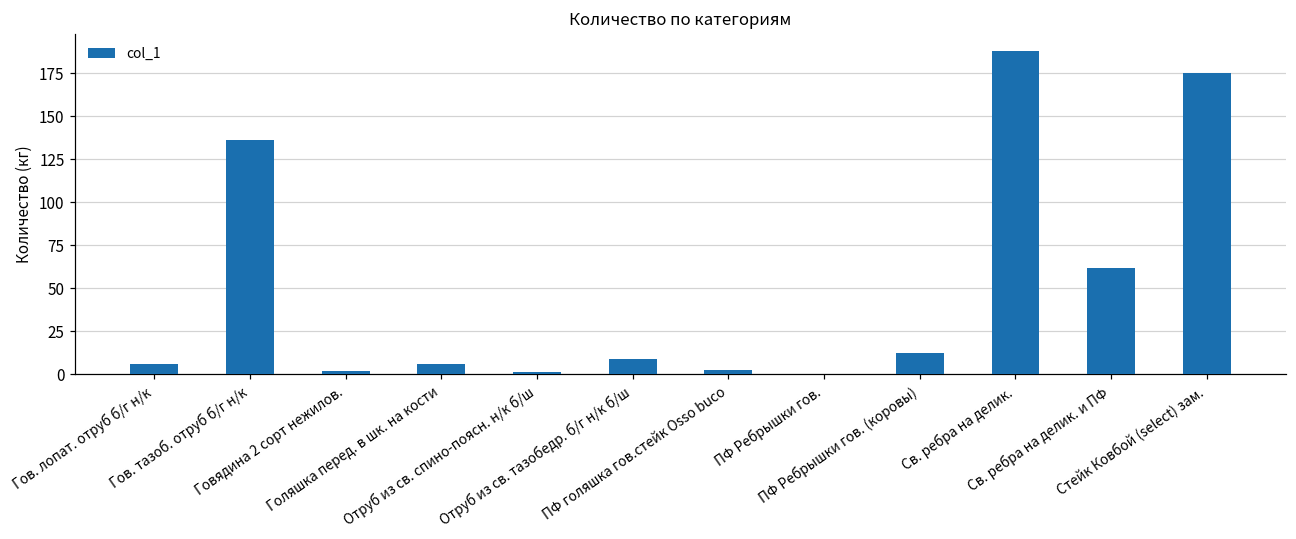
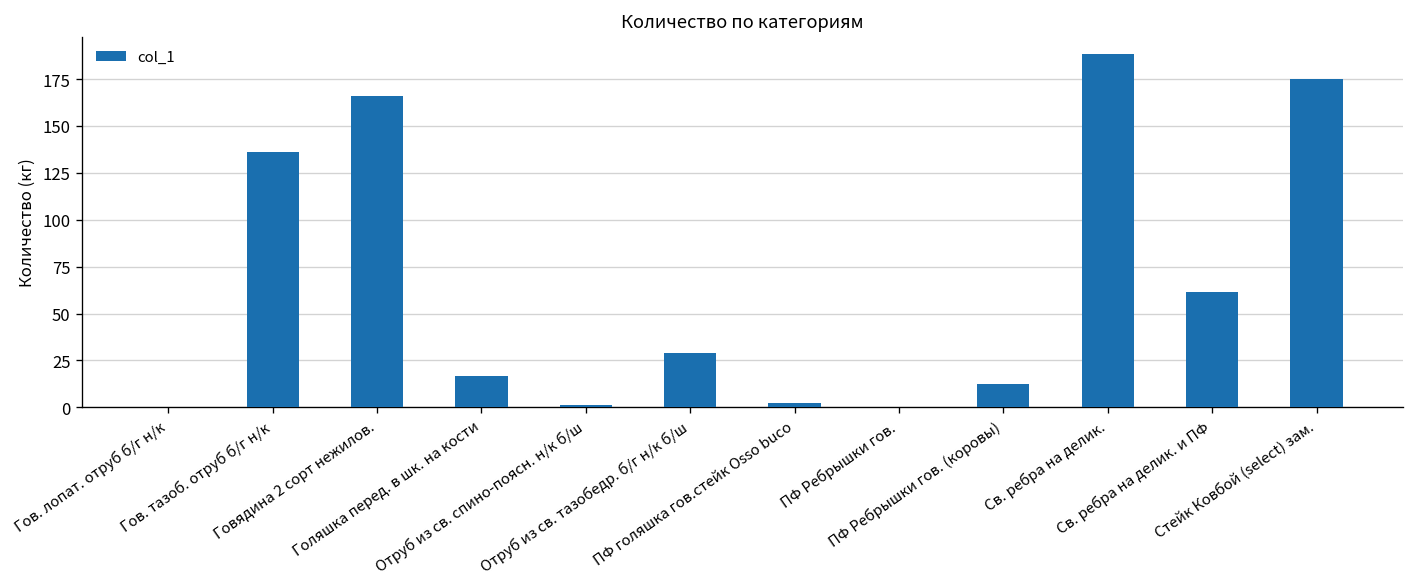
Гов. лопат. отруб б/г н/к: 6 -> 0
Говядина 2 сорт нежилов.: 2 -> 166
Голяшка перед. в шк. на кости: 6 -> 17
Отруб из св. тазобедр. б/г н/к б/ш: 9 -> 29
